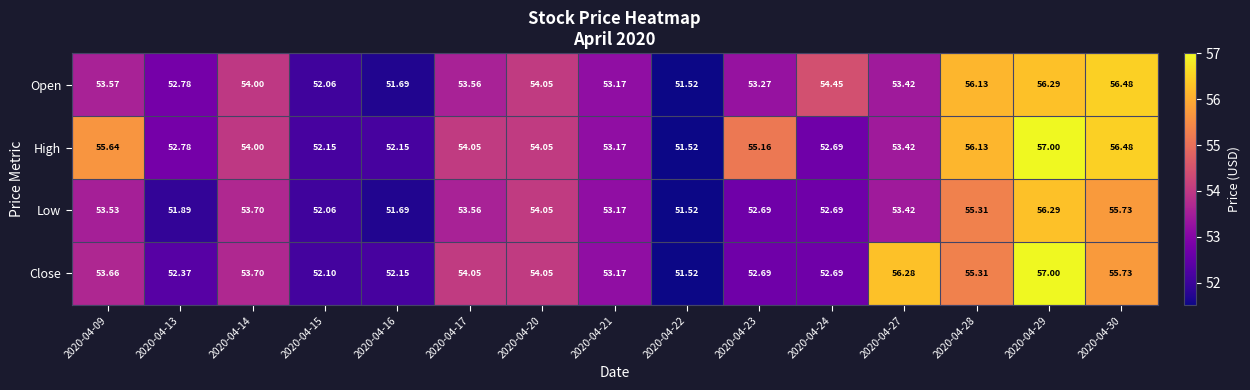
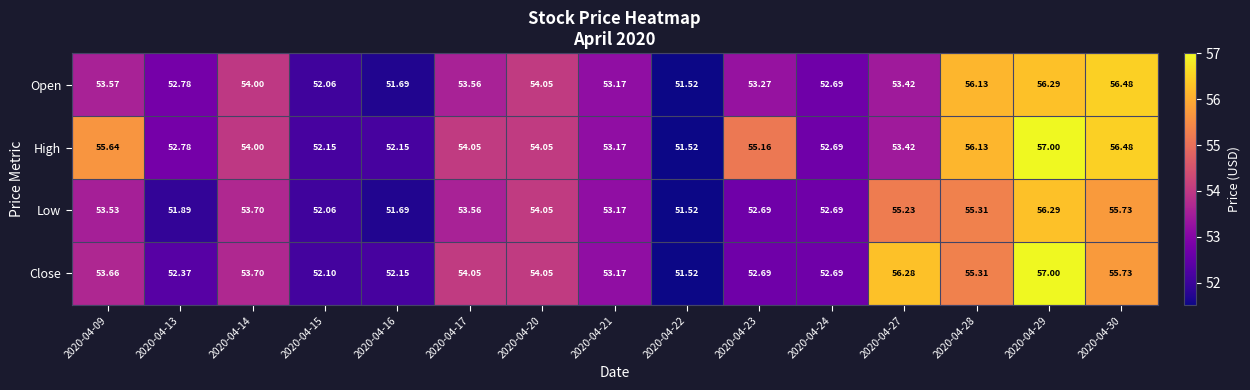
Open, 2020-04-24: 54.45 -> 52.69
Low, 2020-04-27: 53.42 -> 55.23
